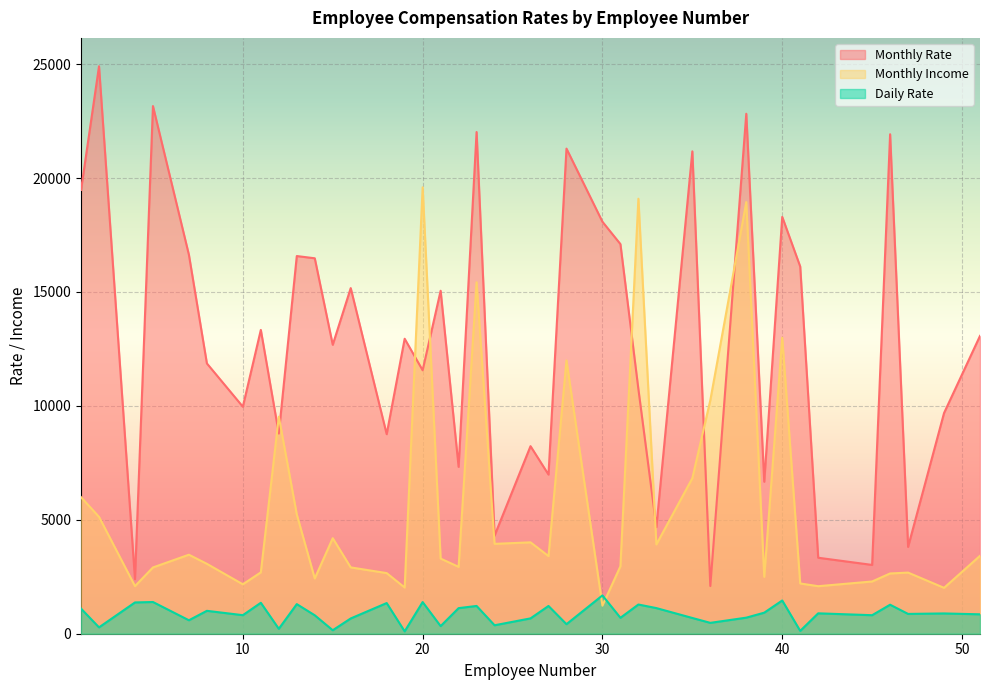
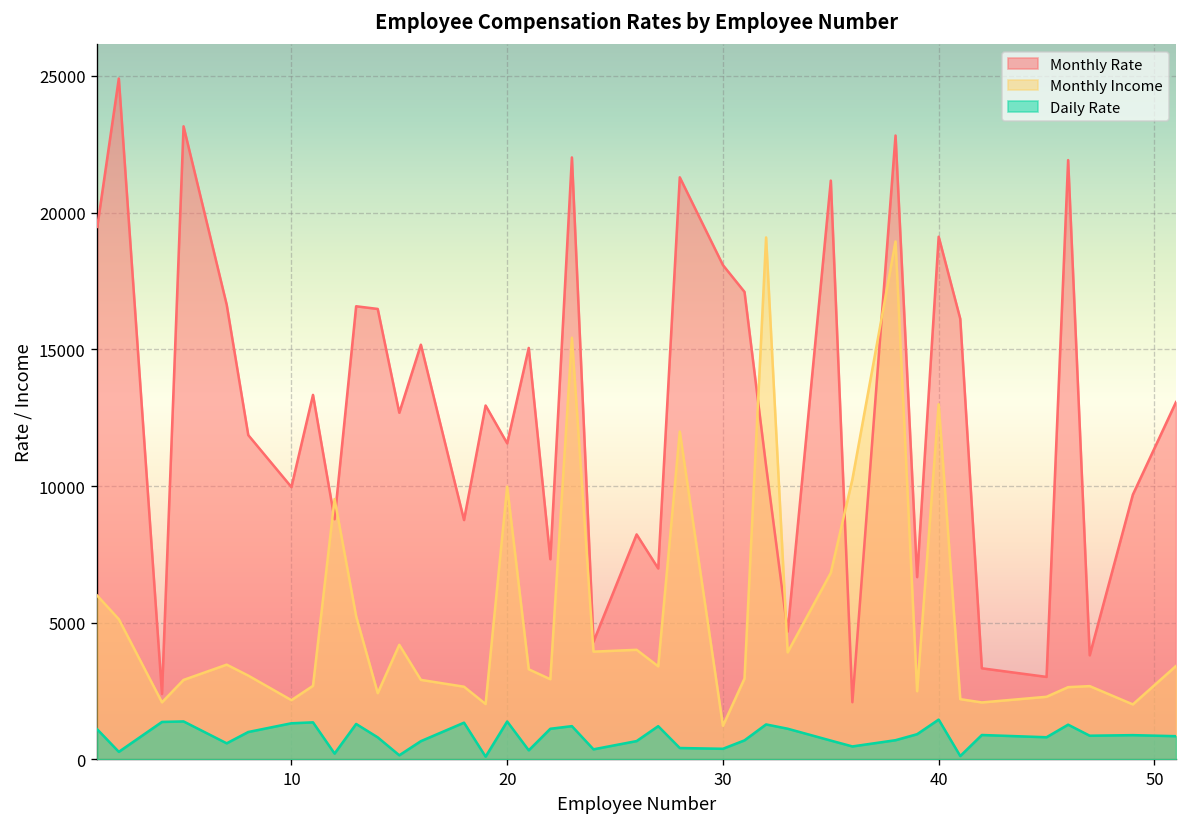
Daily Rate, 10: 800 -> 1300
Monthly Income, 20: 19600 -> 10000
Daily Rate, 30: 1700 -> 400
Monthly Rate, 40: 18300 -> 19100
